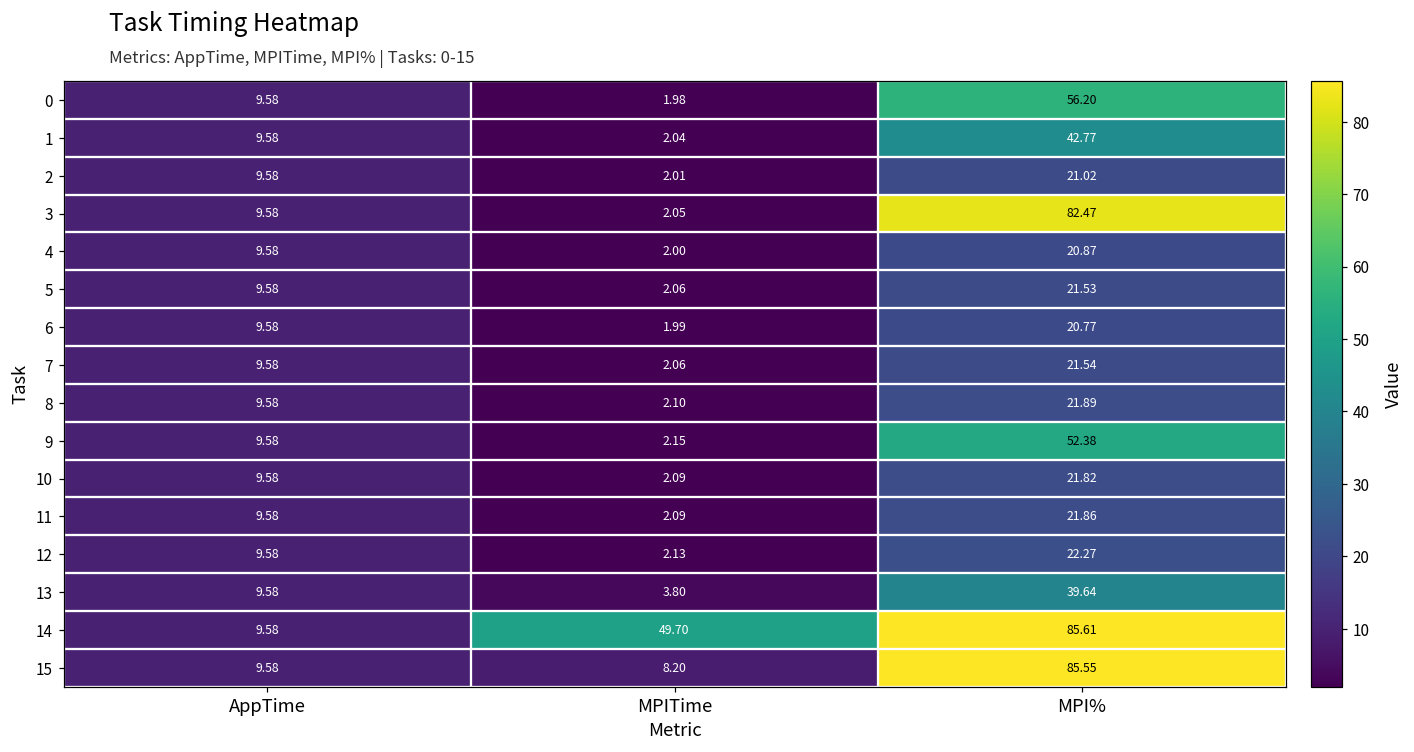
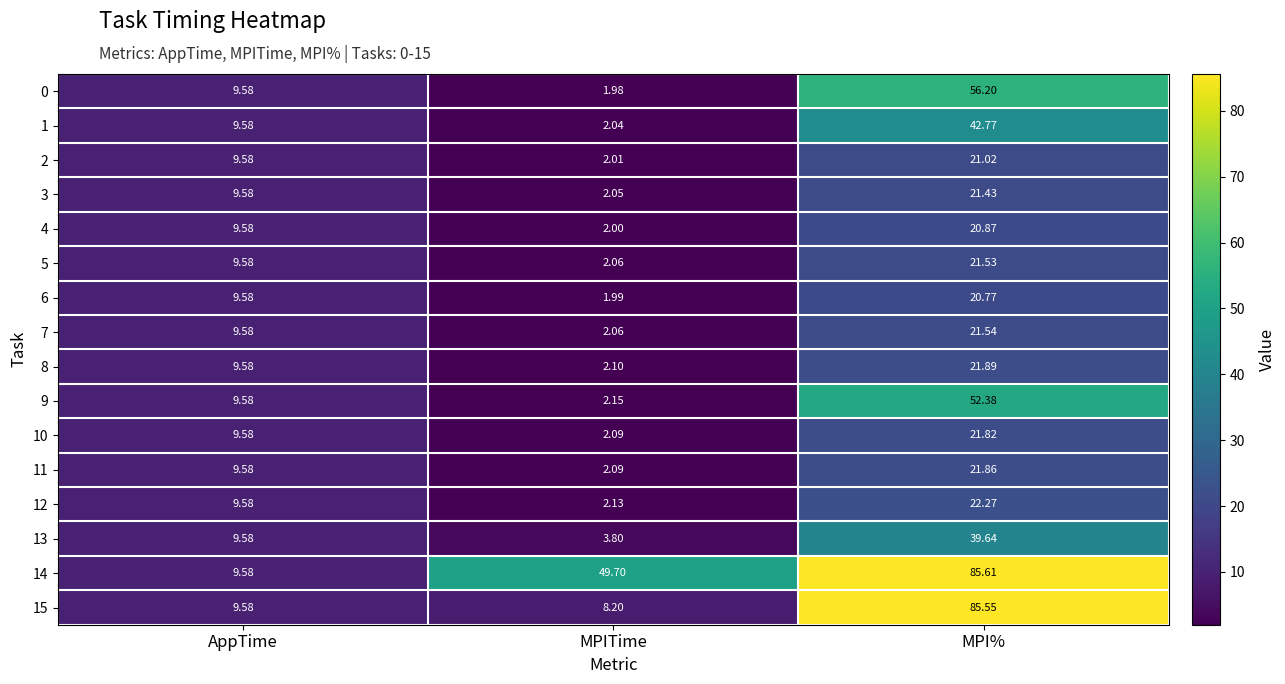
3, MPI%: 82.47 -> 21.43
